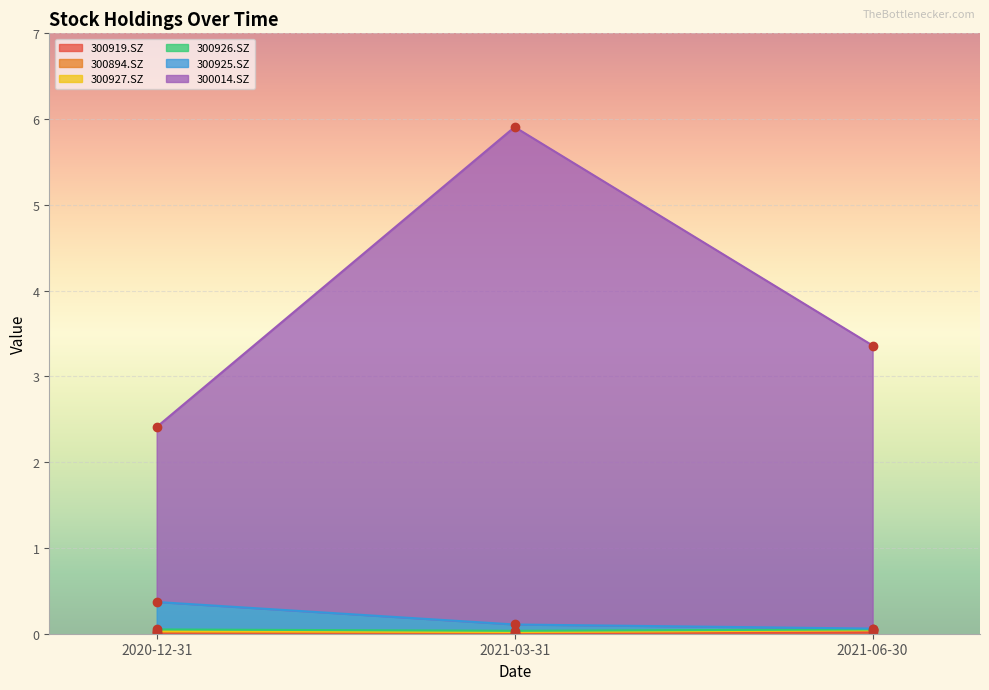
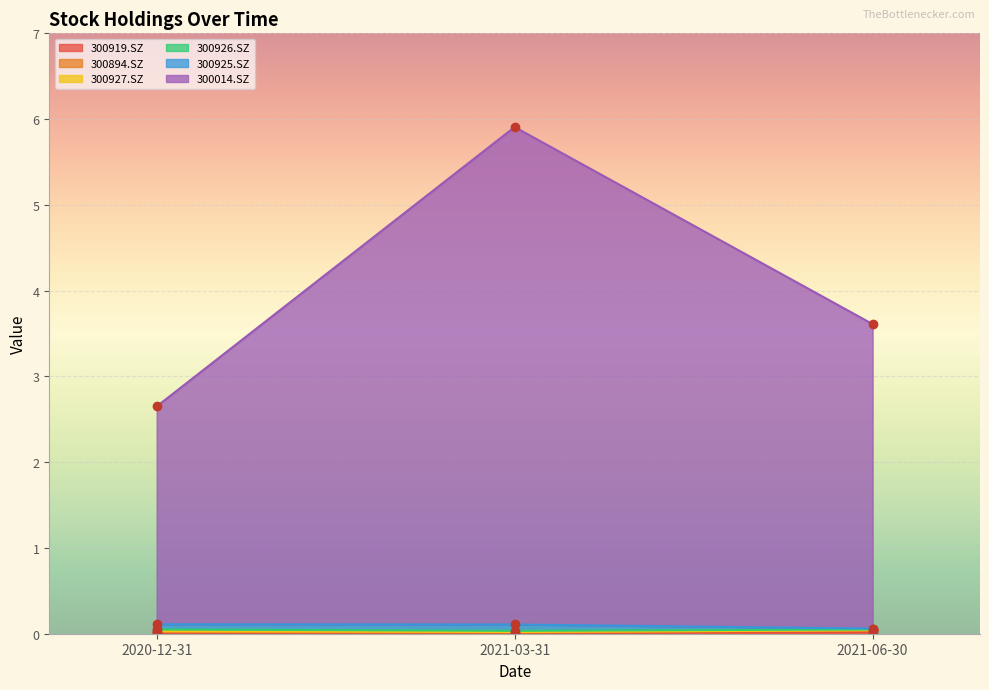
300925.SZ, 2020-12-31: 0.3 -> 0.1
300014.SZ, 2020-12-31: 2.0 -> 2.5
300014.SZ, 2021-06-30: 3.3 -> 3.6
